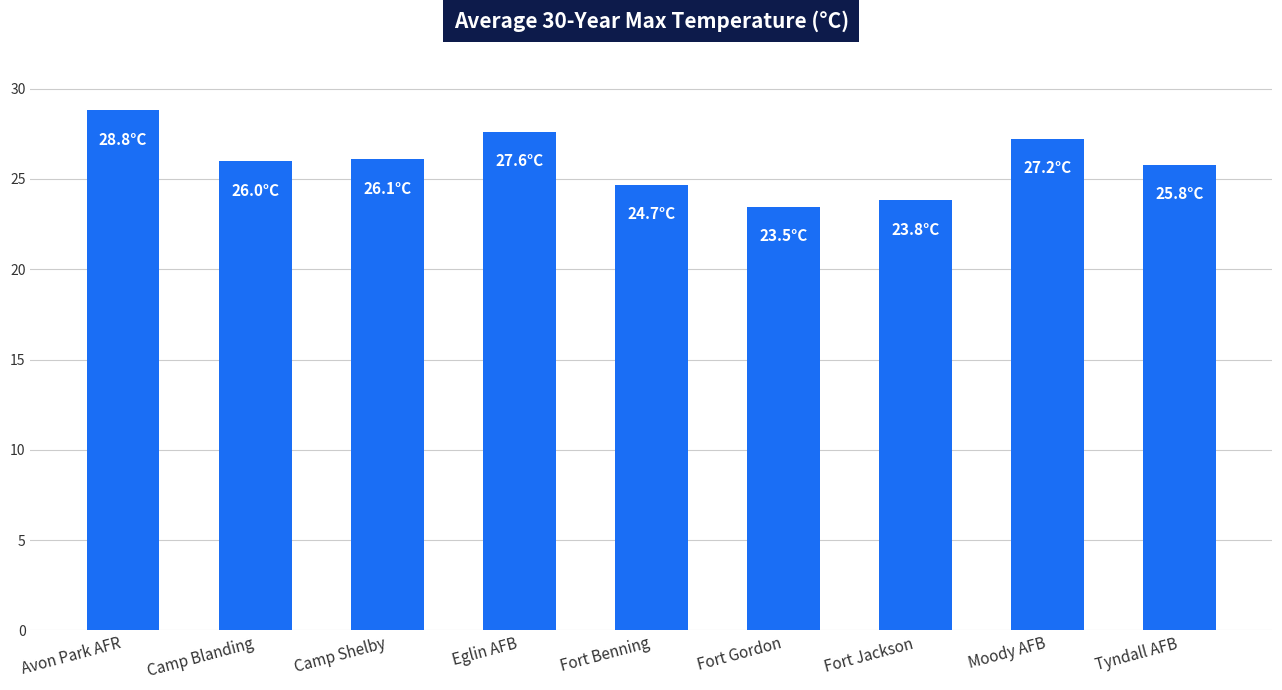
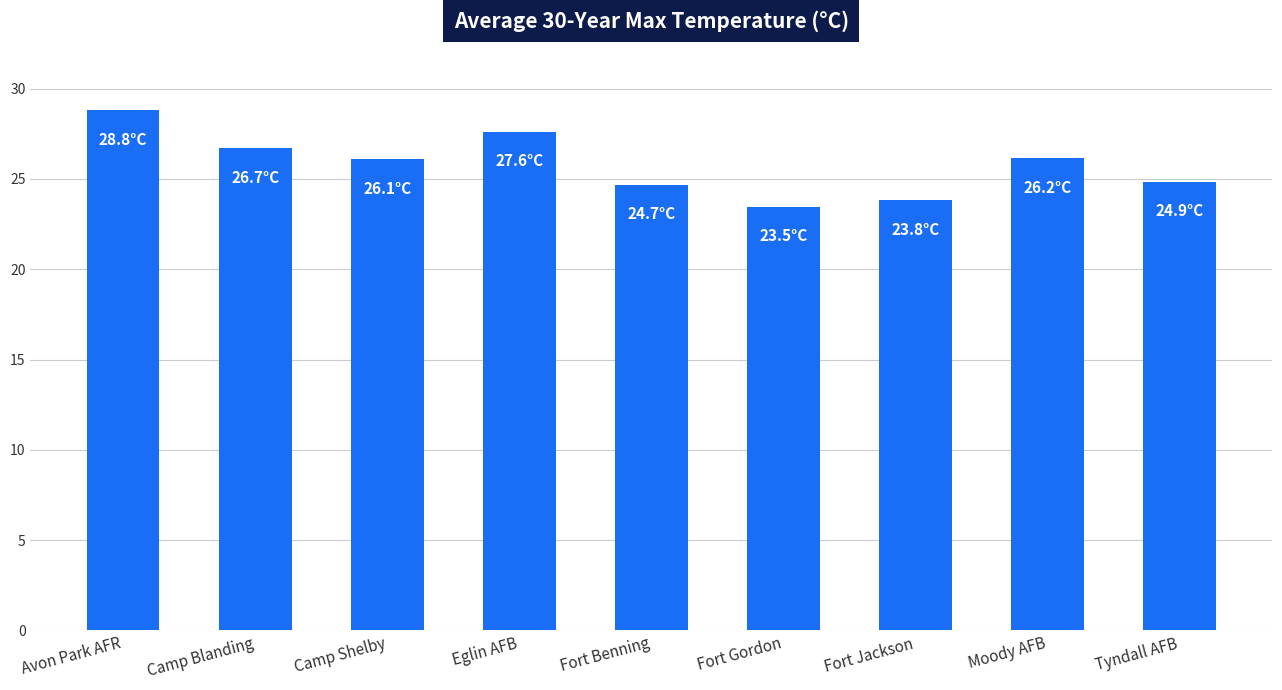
Camp Blanding: 26.0°C -> 26.7°C
Moody AFB: 27.2°C -> 26.2°C
Tyndall AFB: 25.8°C -> 24.9°C
